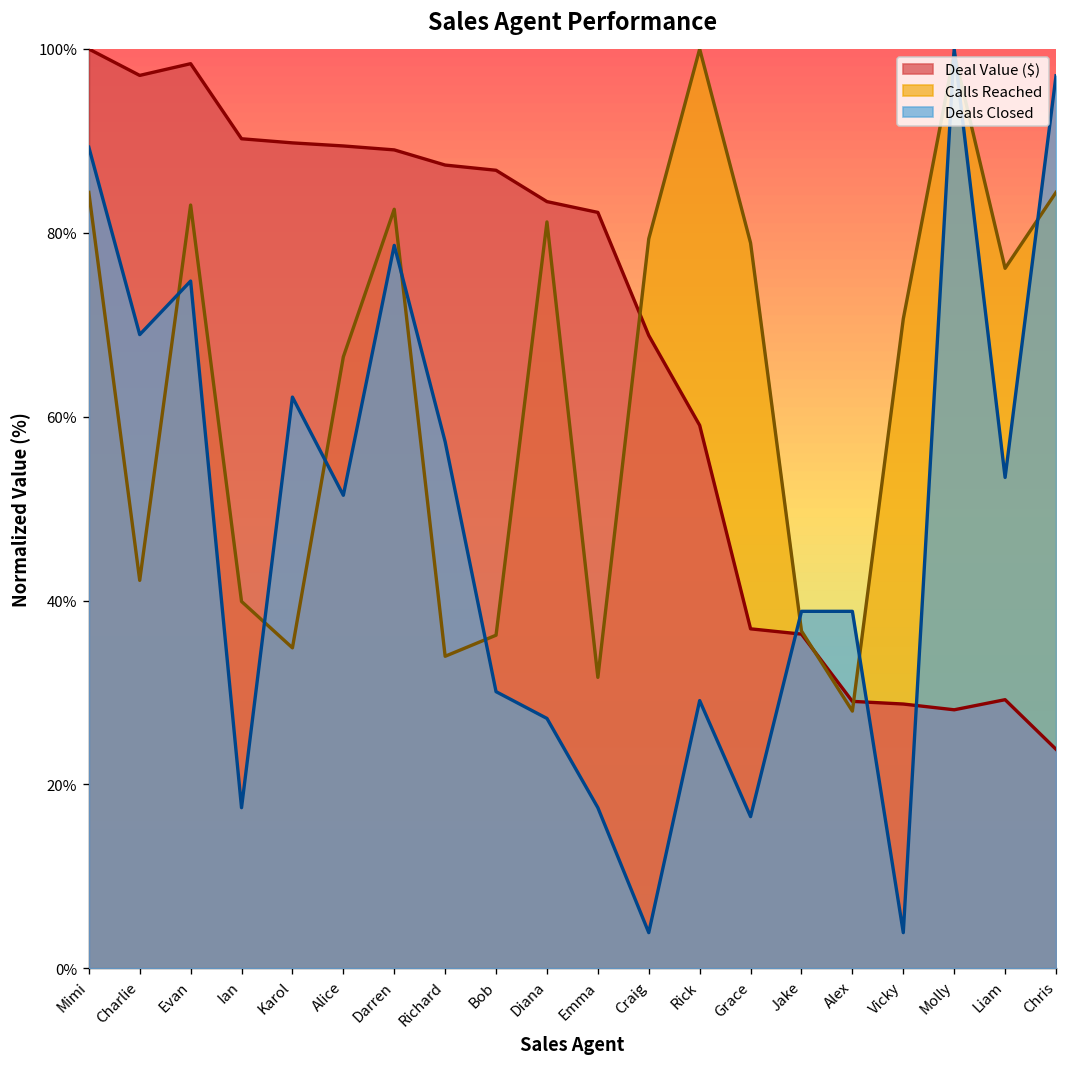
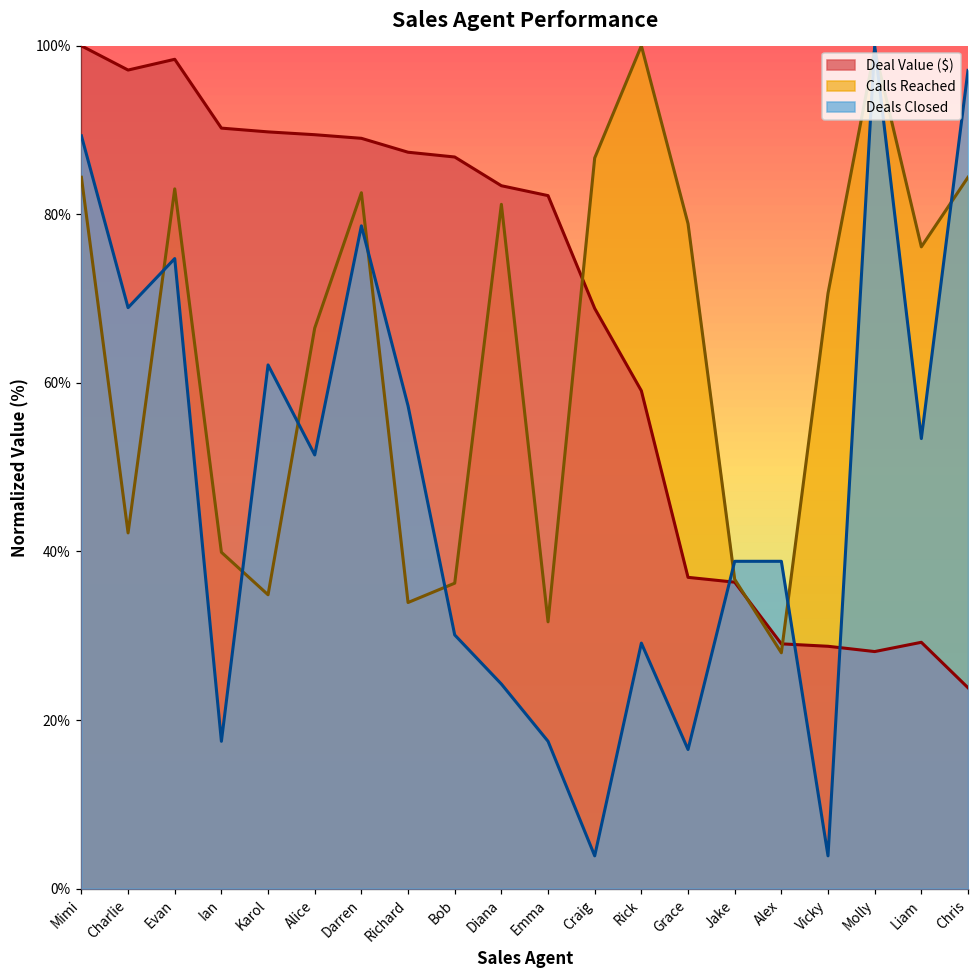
Deals Closed, Diana: 27% -> 24%
Calls Reached, Craig: 79% -> 87%
